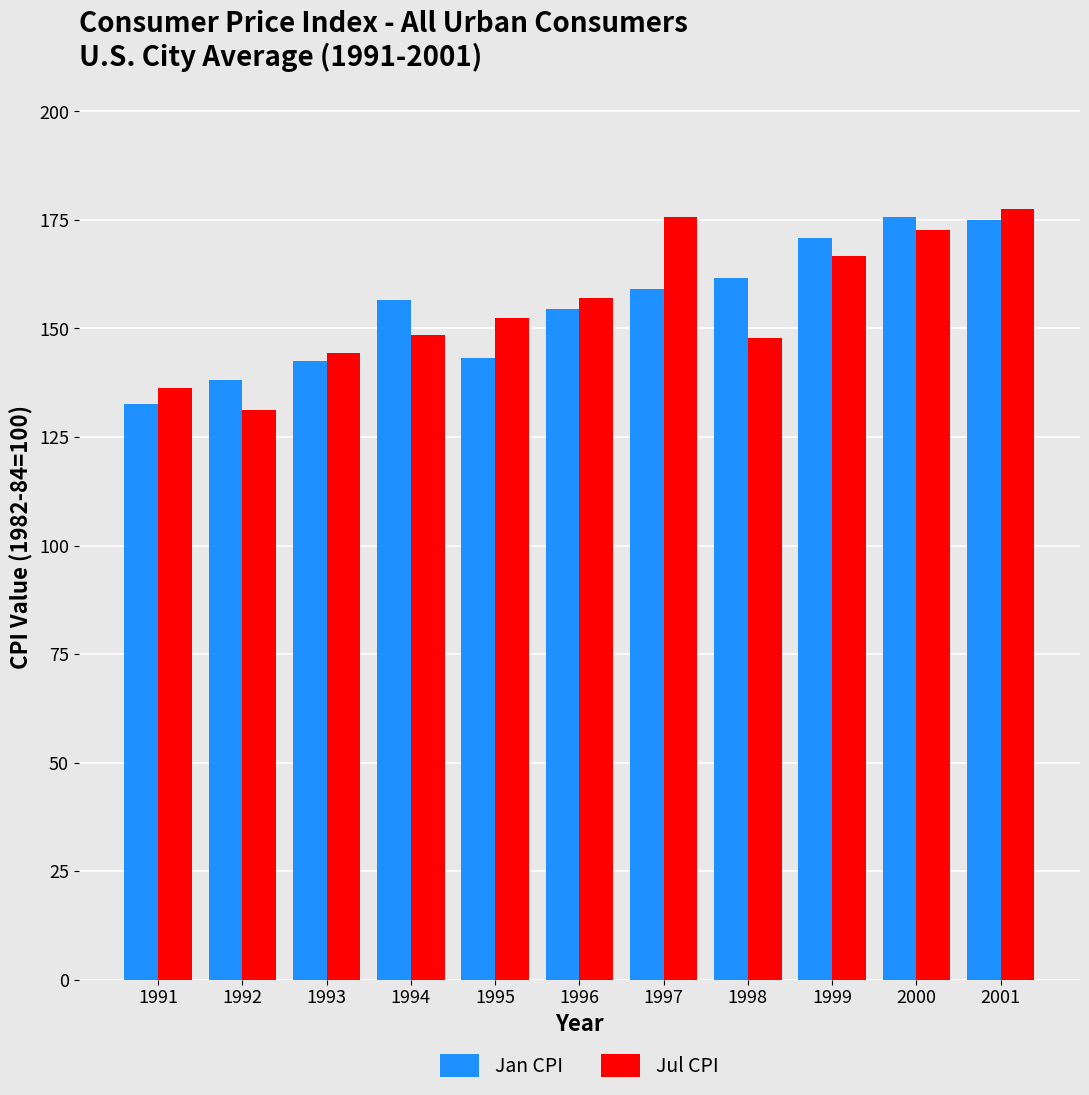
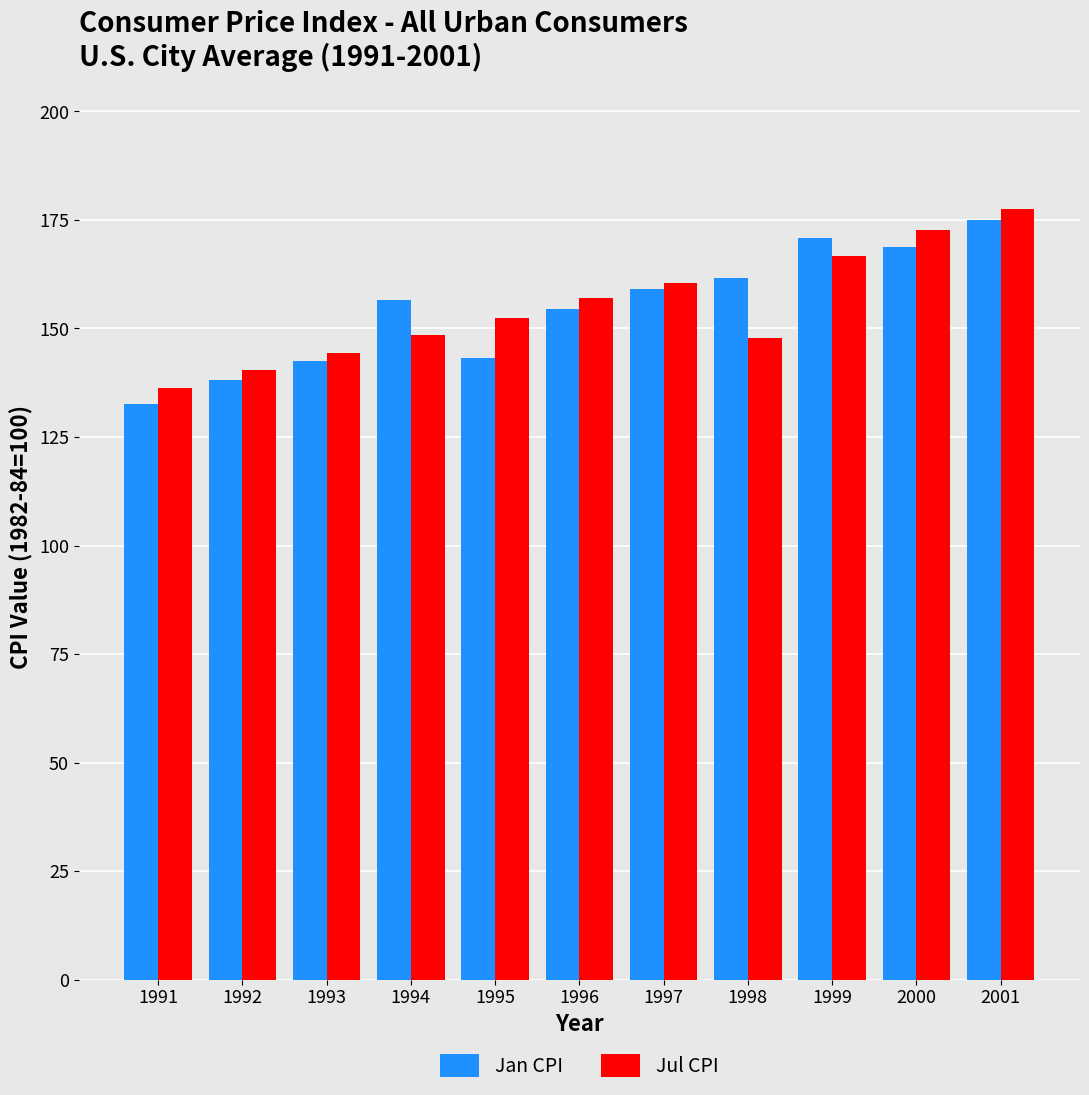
Jul CPI, 1992: 131 -> 141
Jul CPI, 1997: 176 -> 161
Jan CPI, 2000: 176 -> 169
